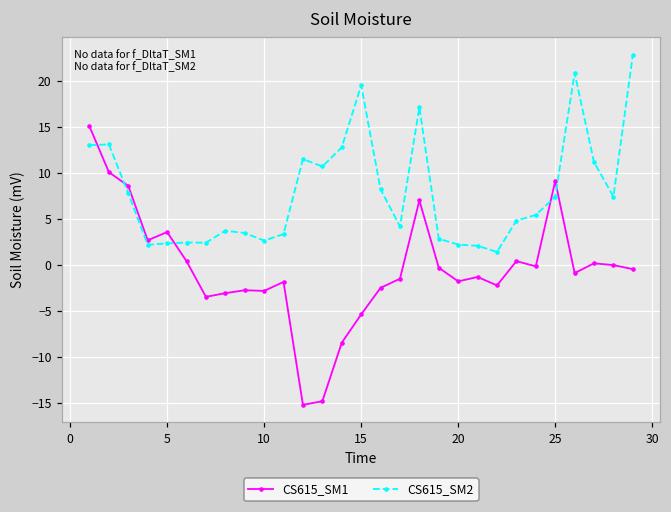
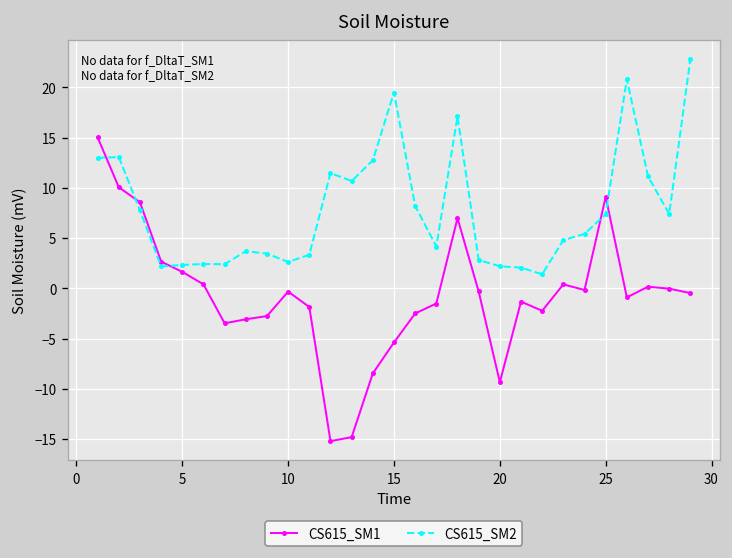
CS615_SM1, 5: 4 -> 2
CS615_SM1, 10: -3 -> 0
CS615_SM1, 20: -2 -> -9
